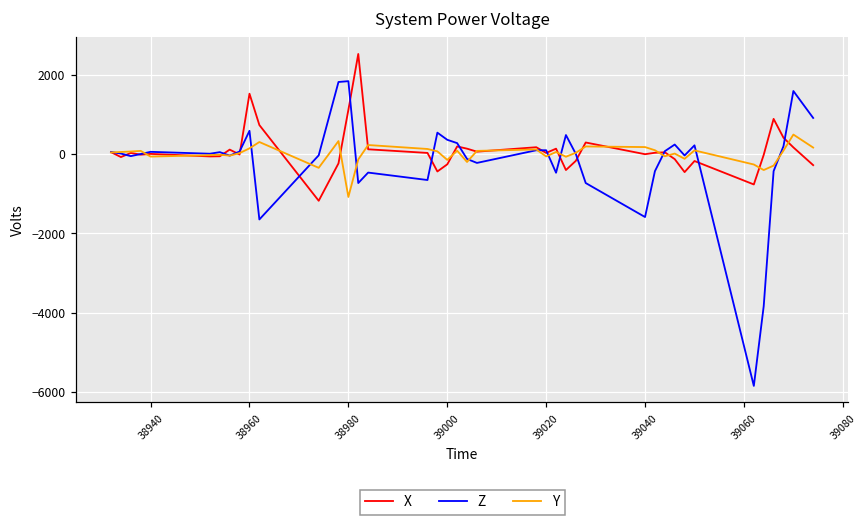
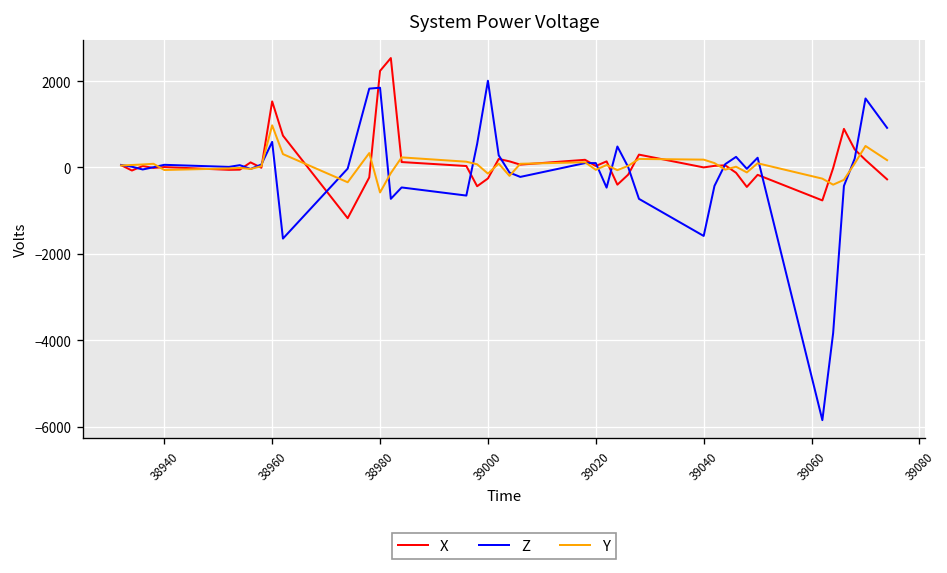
Y, 38960: 100 -> 1000
X, 38980: 1100 -> 2200
Y, 38980: -1100 -> -600
Z, 39000: 400 -> 2000
